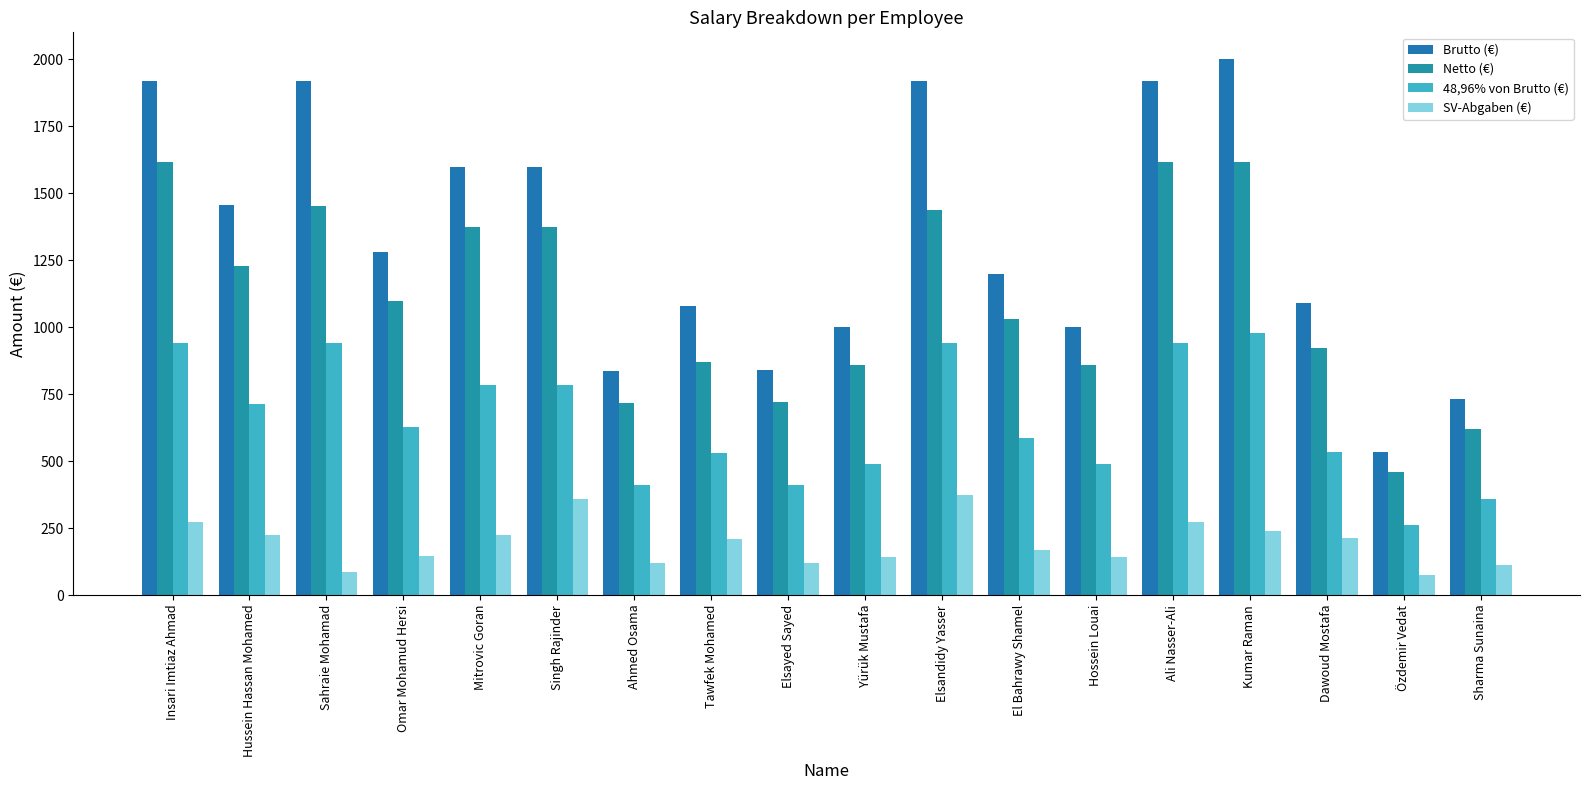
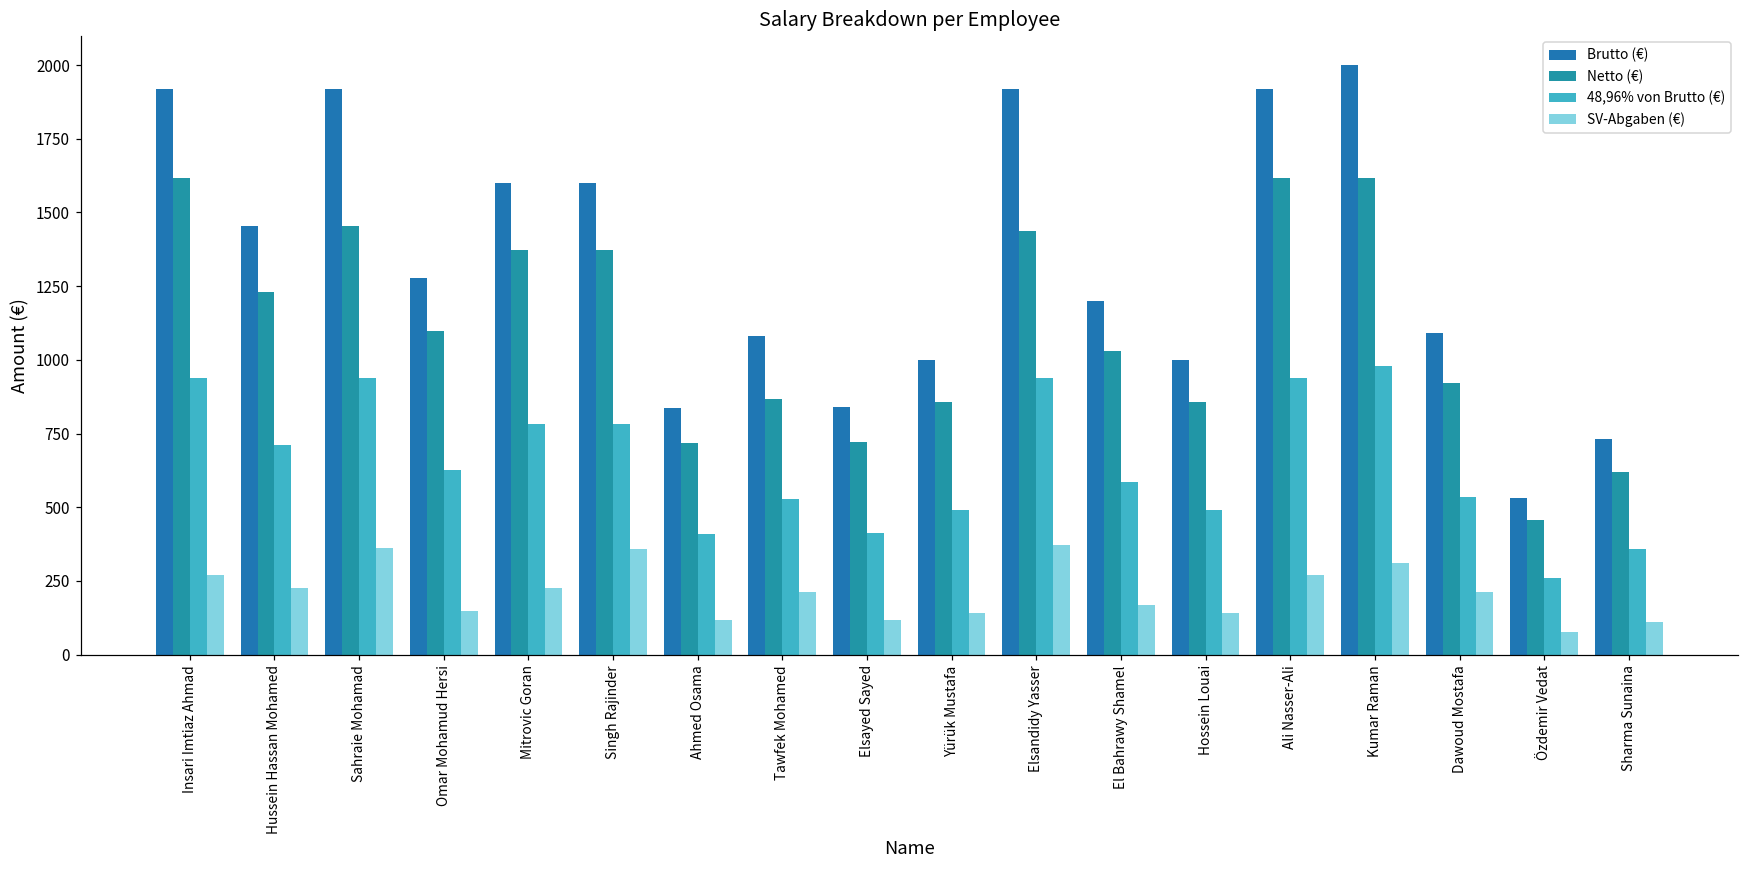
SV-Abgaben (€), Sahraie Mohamad: 90 -> 360
SV-Abgaben (€), Kumar Raman: 240 -> 310
